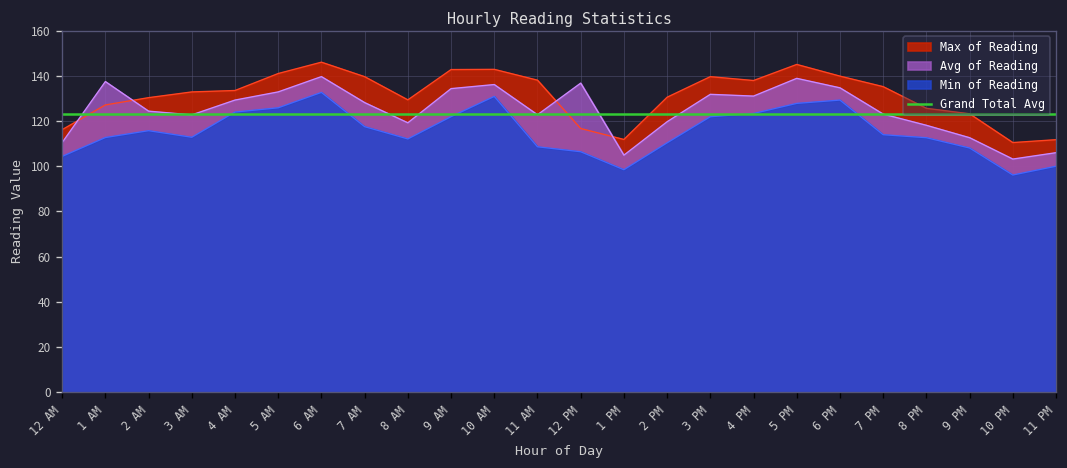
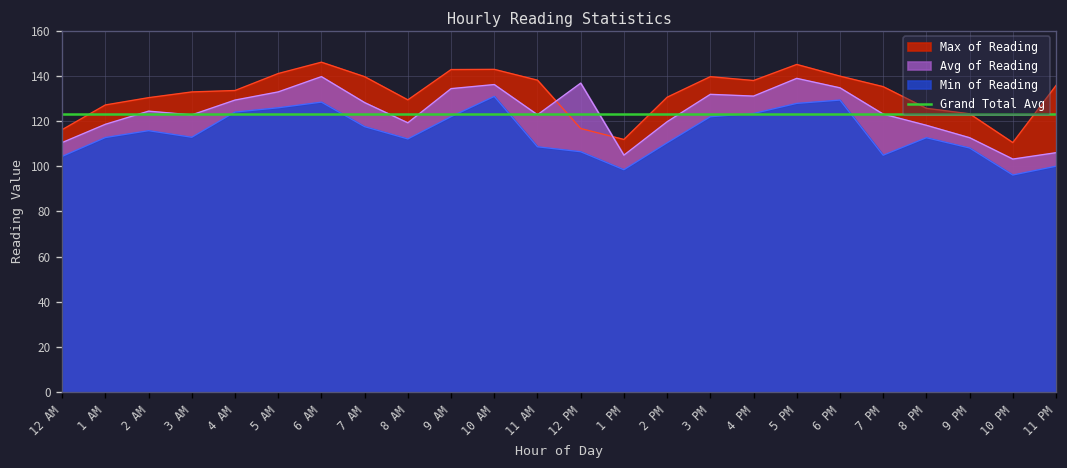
Avg of Reading, 1 AM: 137 -> 119
Min of Reading, 6 AM: 133 -> 128
Min of Reading, 7 PM: 114 -> 105
Max of Reading, 11 PM: 112 -> 136
